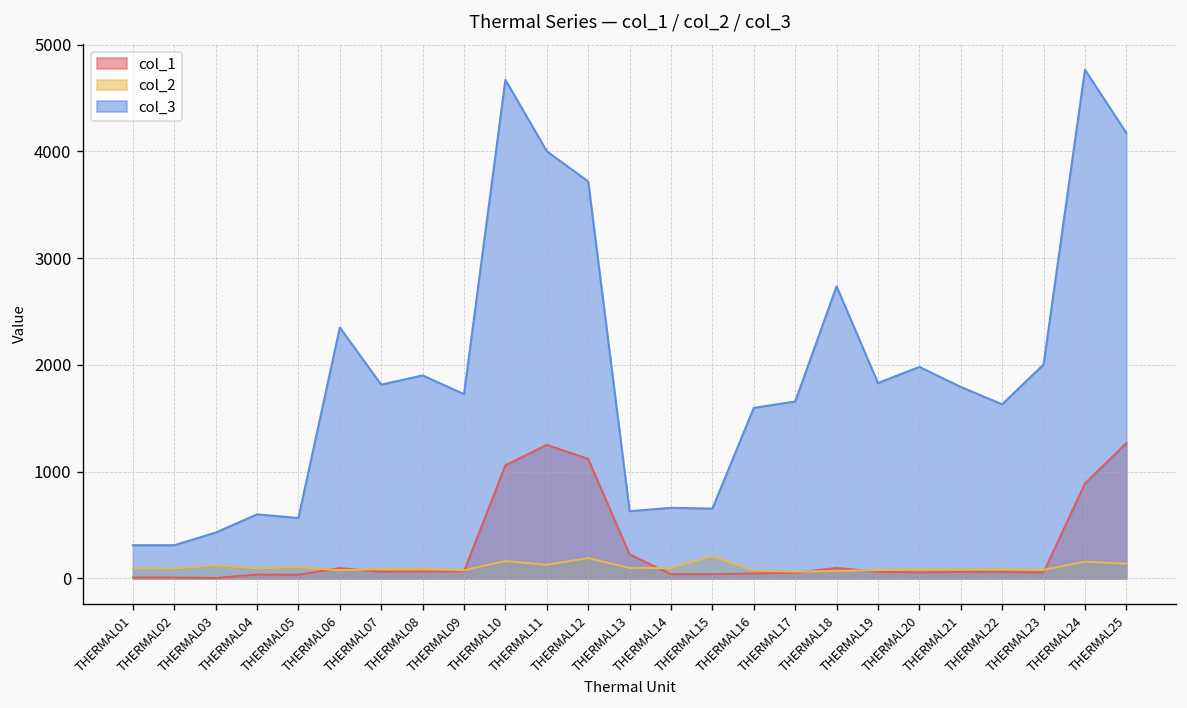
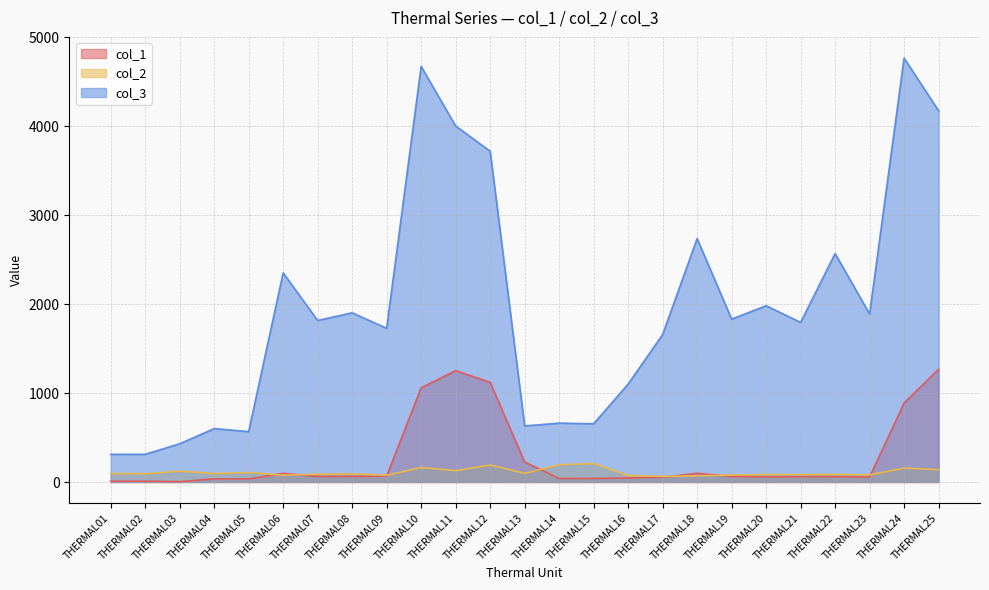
col_2, THERMAL14: 100 -> 200
col_3, THERMAL16: 1600 -> 1100
col_3, THERMAL22: 1600 -> 2600
col_3, THERMAL23: 2000 -> 1900
